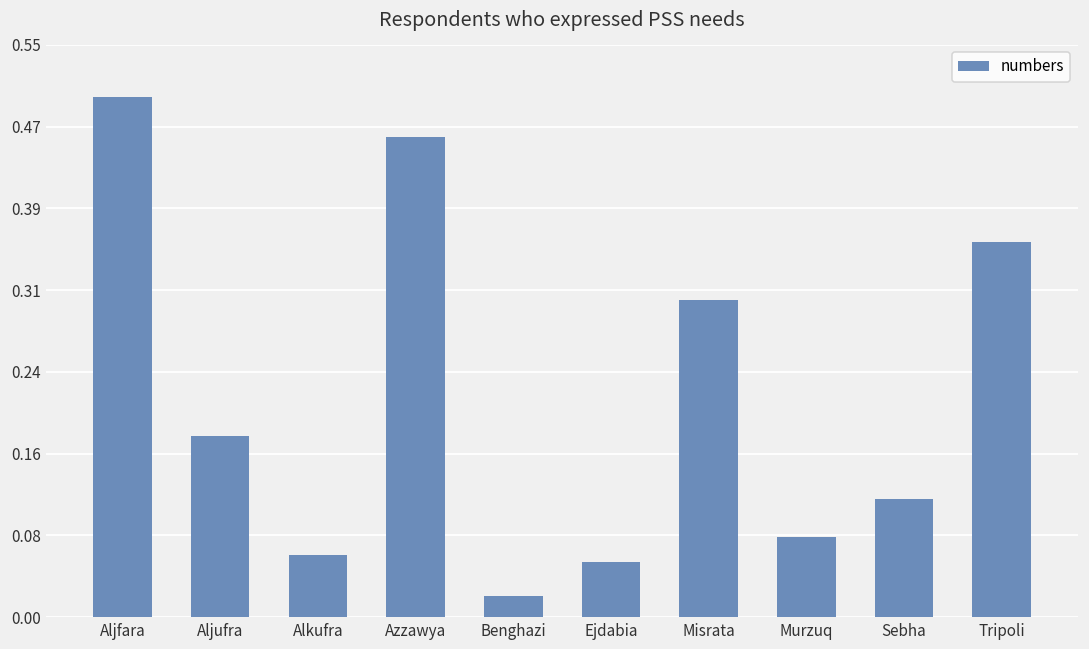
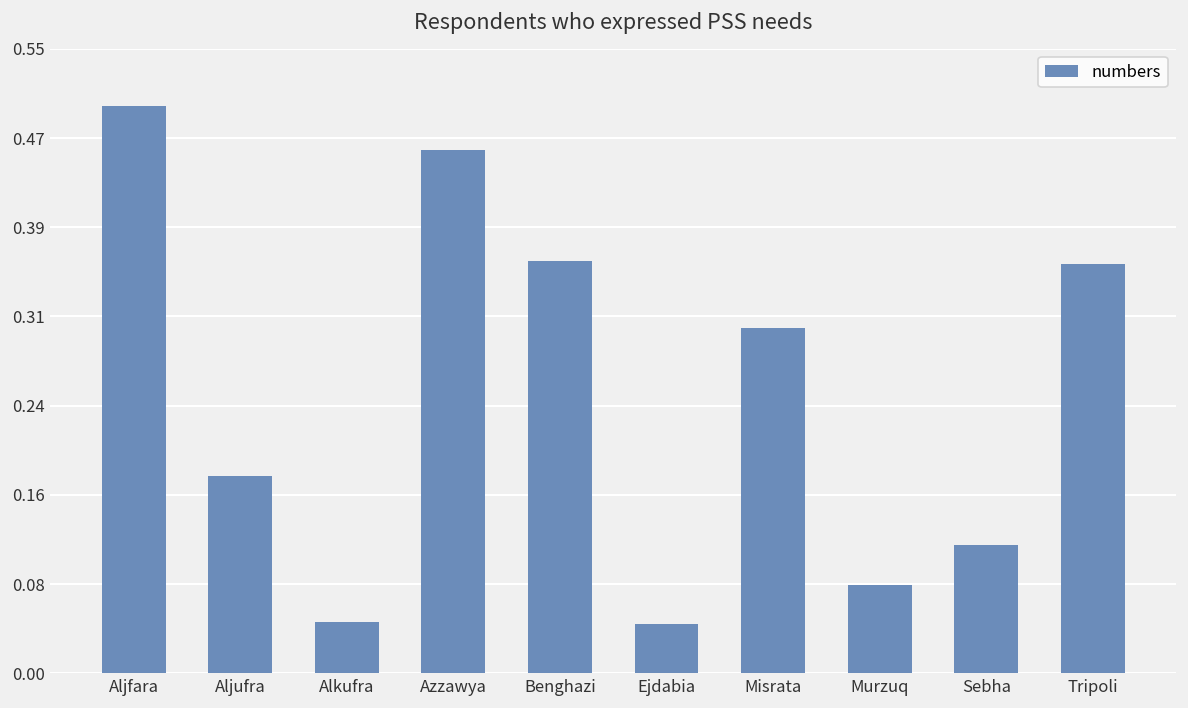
Alkufra: 0.06 -> 0.05
Benghazi: 0.02 -> 0.36
Ejdabia: 0.05 -> 0.04
